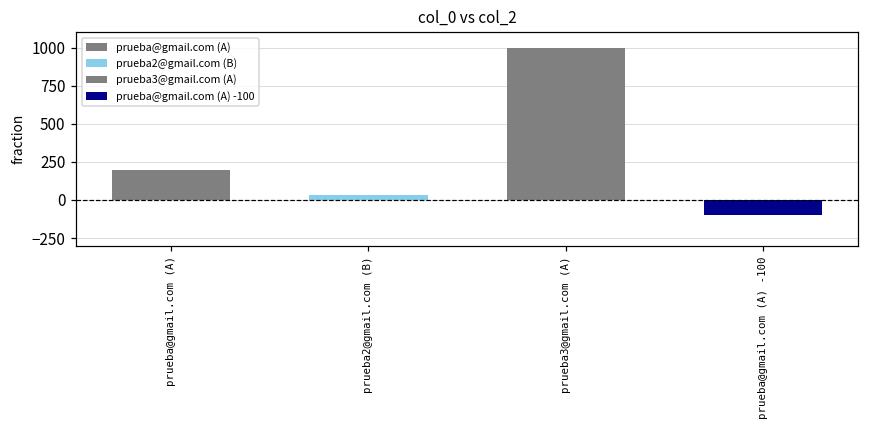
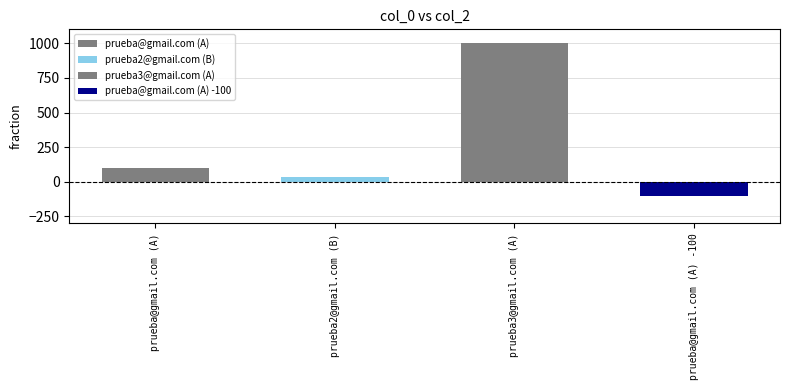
prueba@gmail.com (A): 200 -> 100
